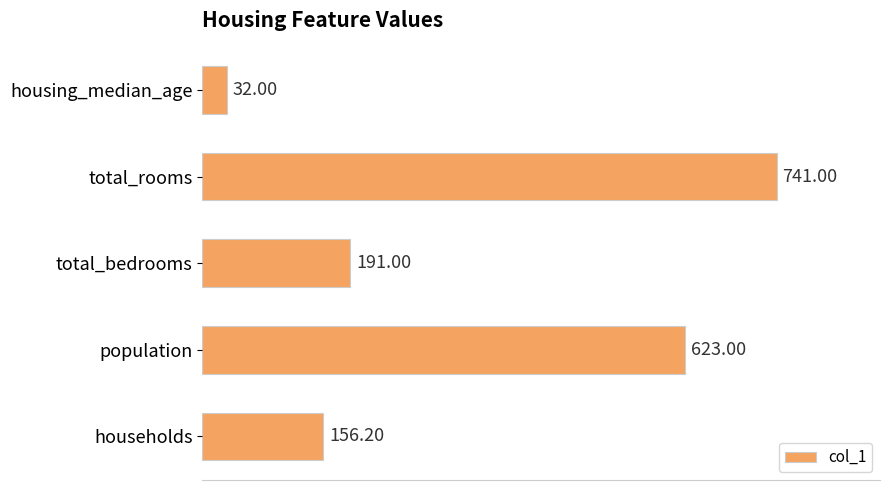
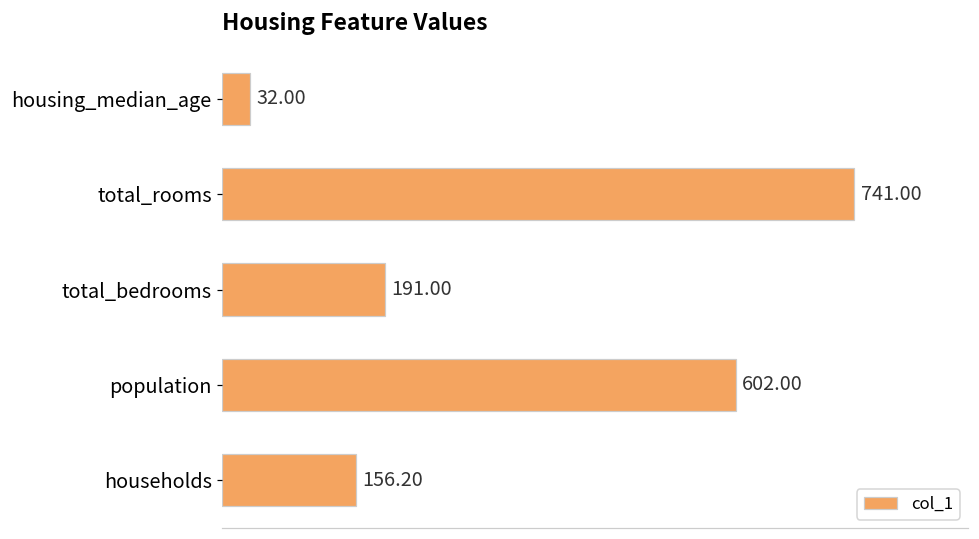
population: 623.00 -> 602.00
